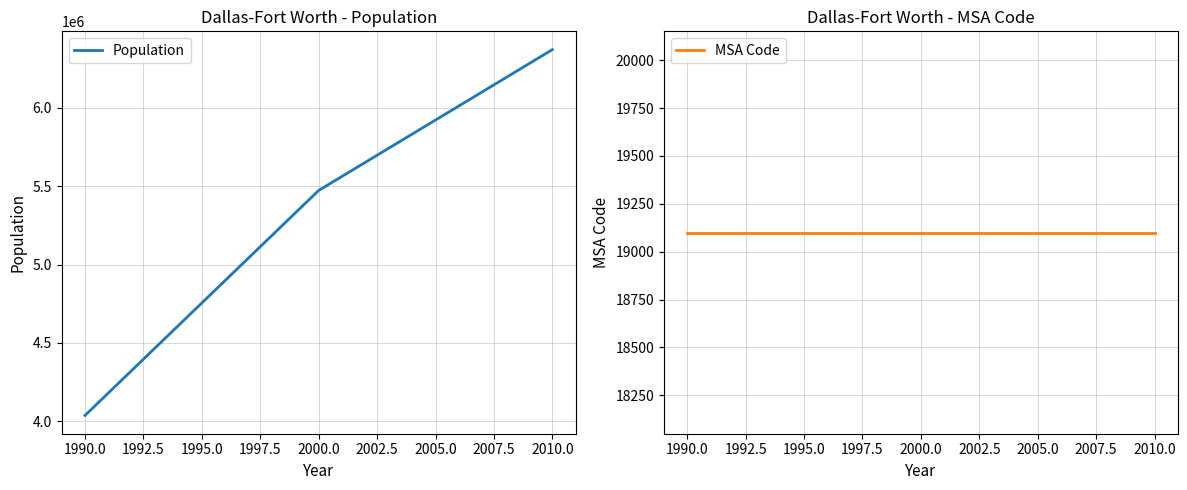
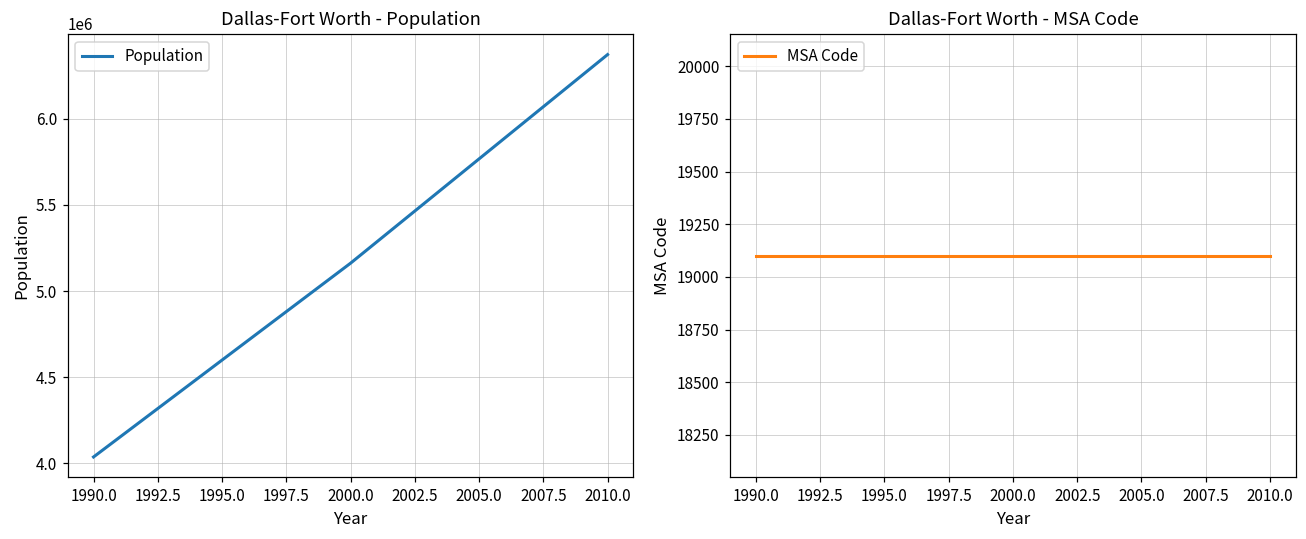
Dallas-Fort Worth - Population, 2000.0: 5470000 -> 5160000
